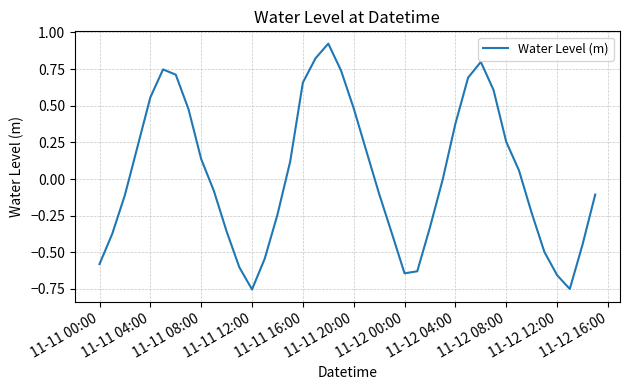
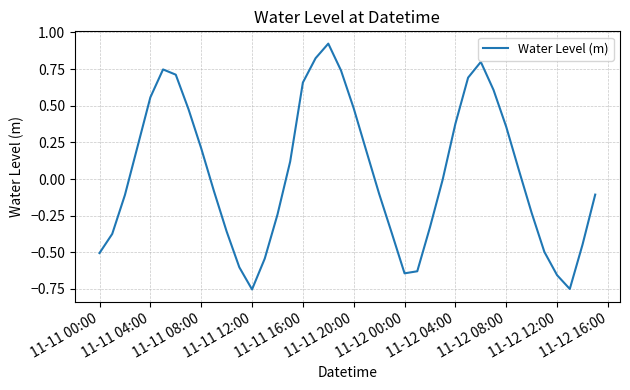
11-11 00:00: -0.58 -> -0.50
11-11 08:00: 0.14 -> 0.21
11-12 08:00: 0.25 -> 0.36
